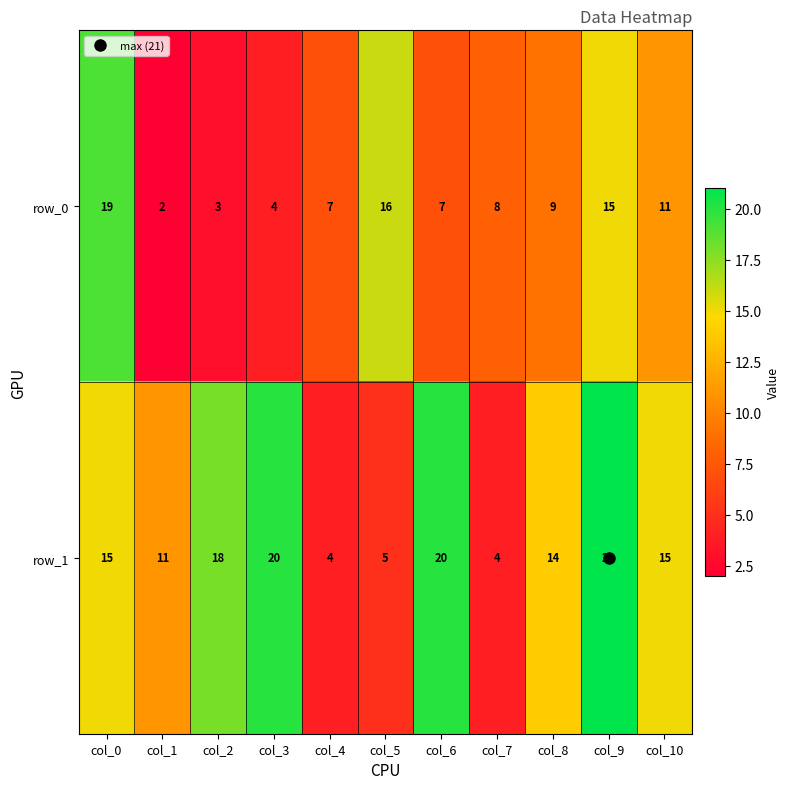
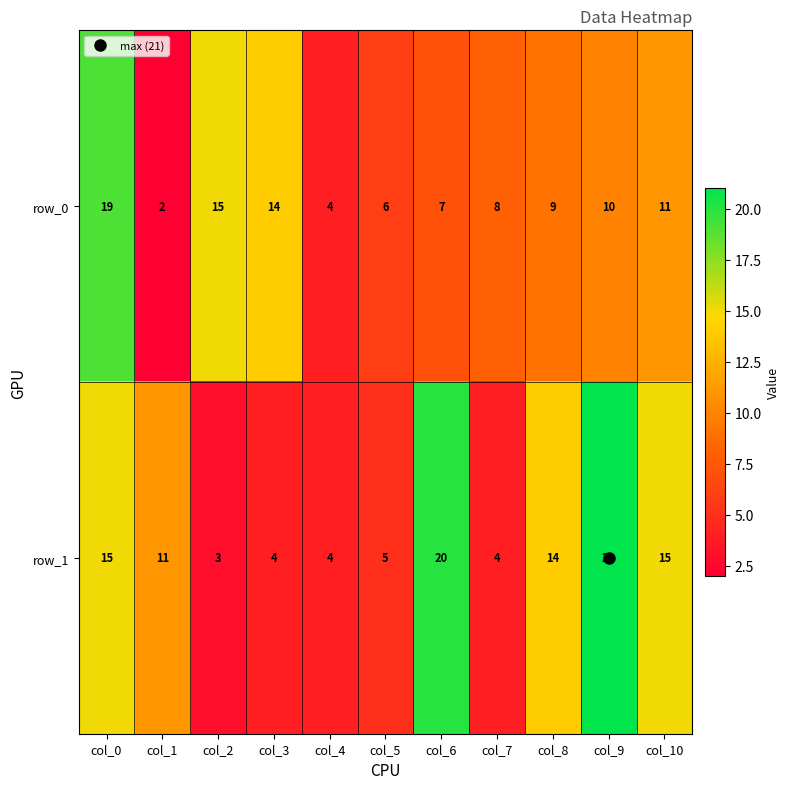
row_0, col_2: 3 -> 15
row_0, col_3: 4 -> 14
row_0, col_4: 7 -> 4
row_0, col_5: 16 -> 6
row_0, col_9: 15 -> 10
row_1, col_2: 18 -> 3
row_1, col_3: 20 -> 4
